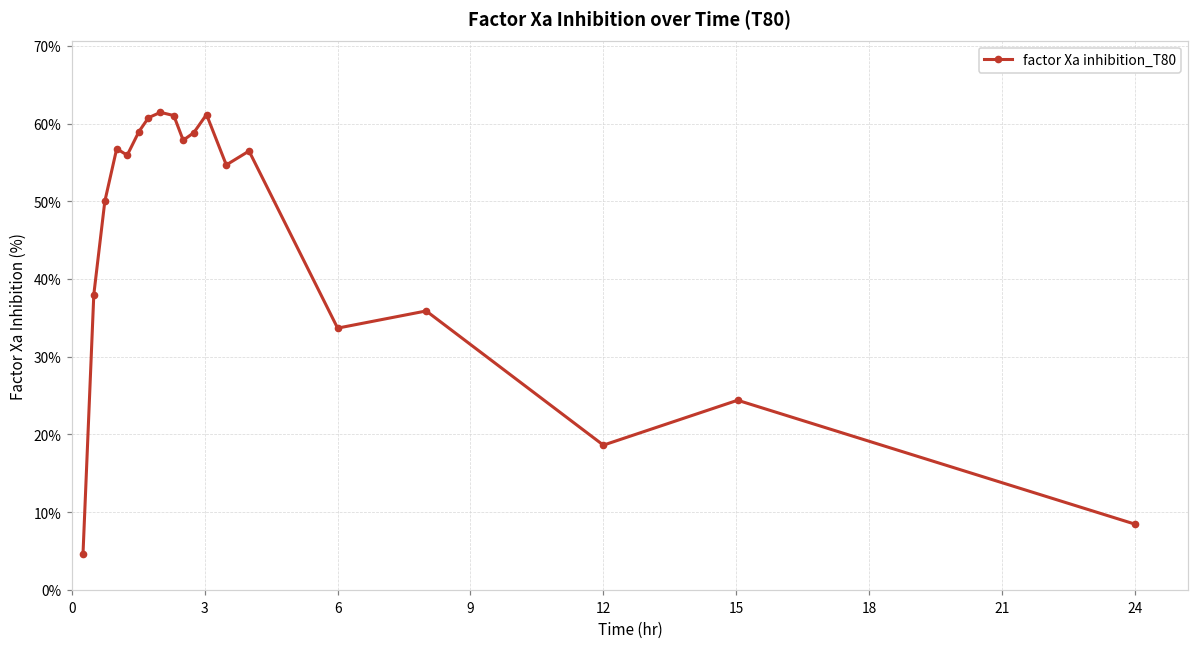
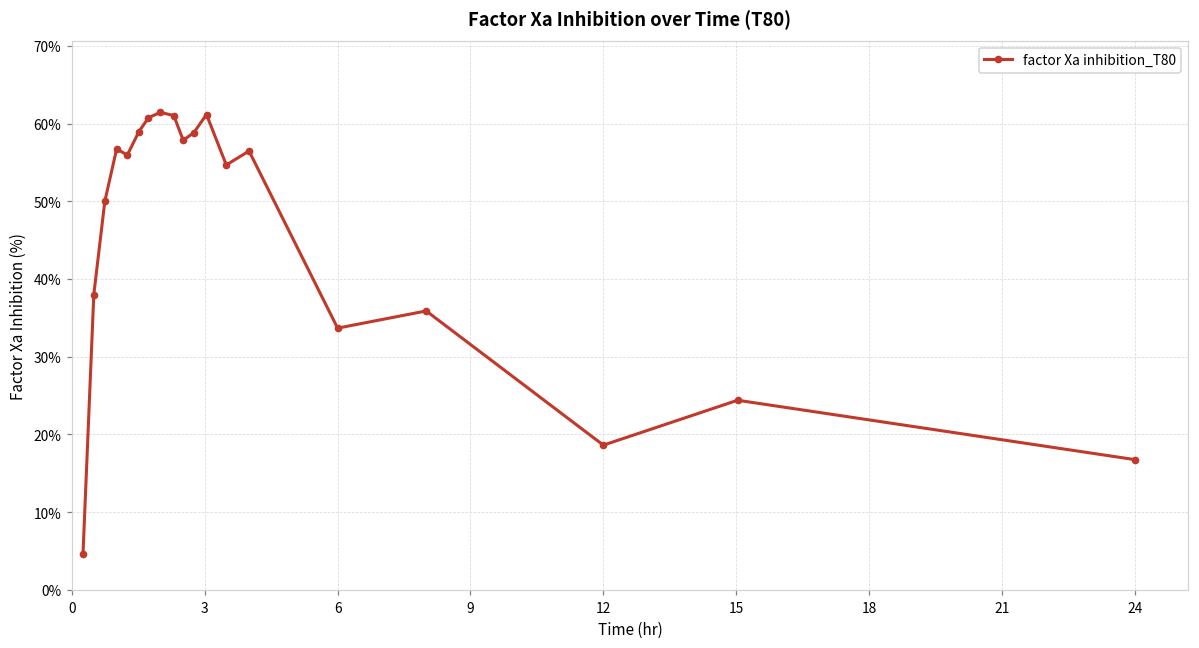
24: 8% -> 17%
